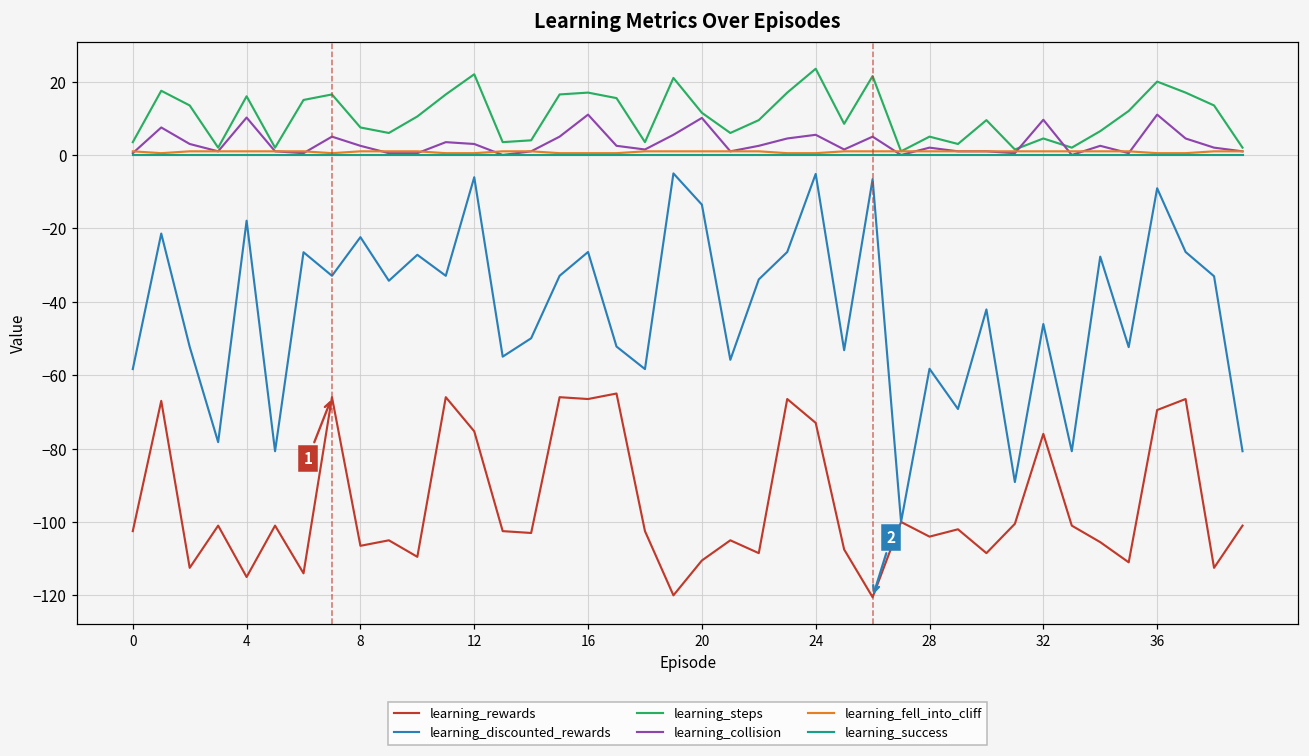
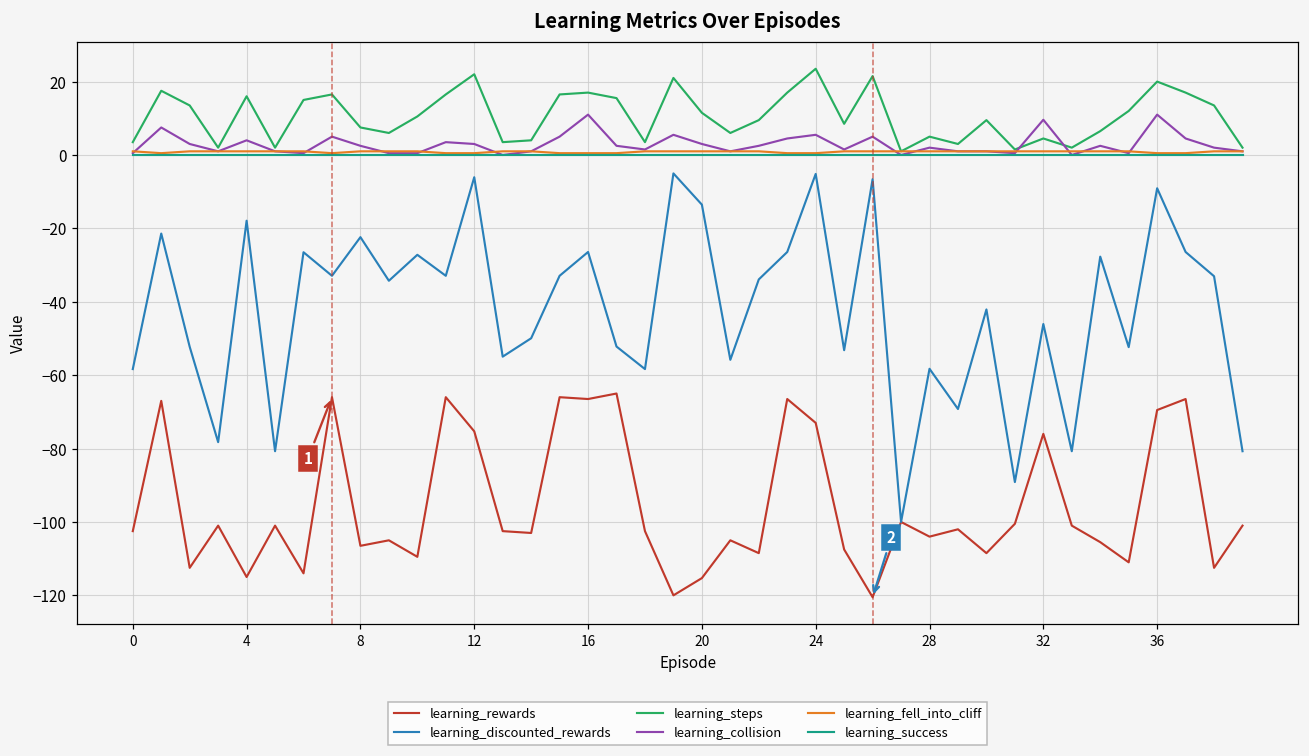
learning_collision, 4: 10 -> 4
learning_rewards, 20: -111 -> -115
learning_collision, 20: 10 -> 3
